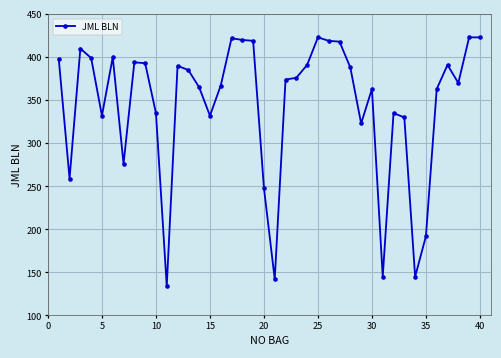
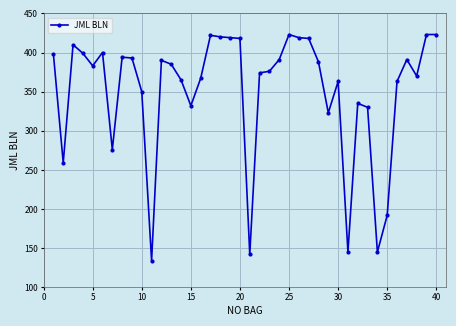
5: 330 -> 380
10: 340 -> 350
20: 250 -> 420
